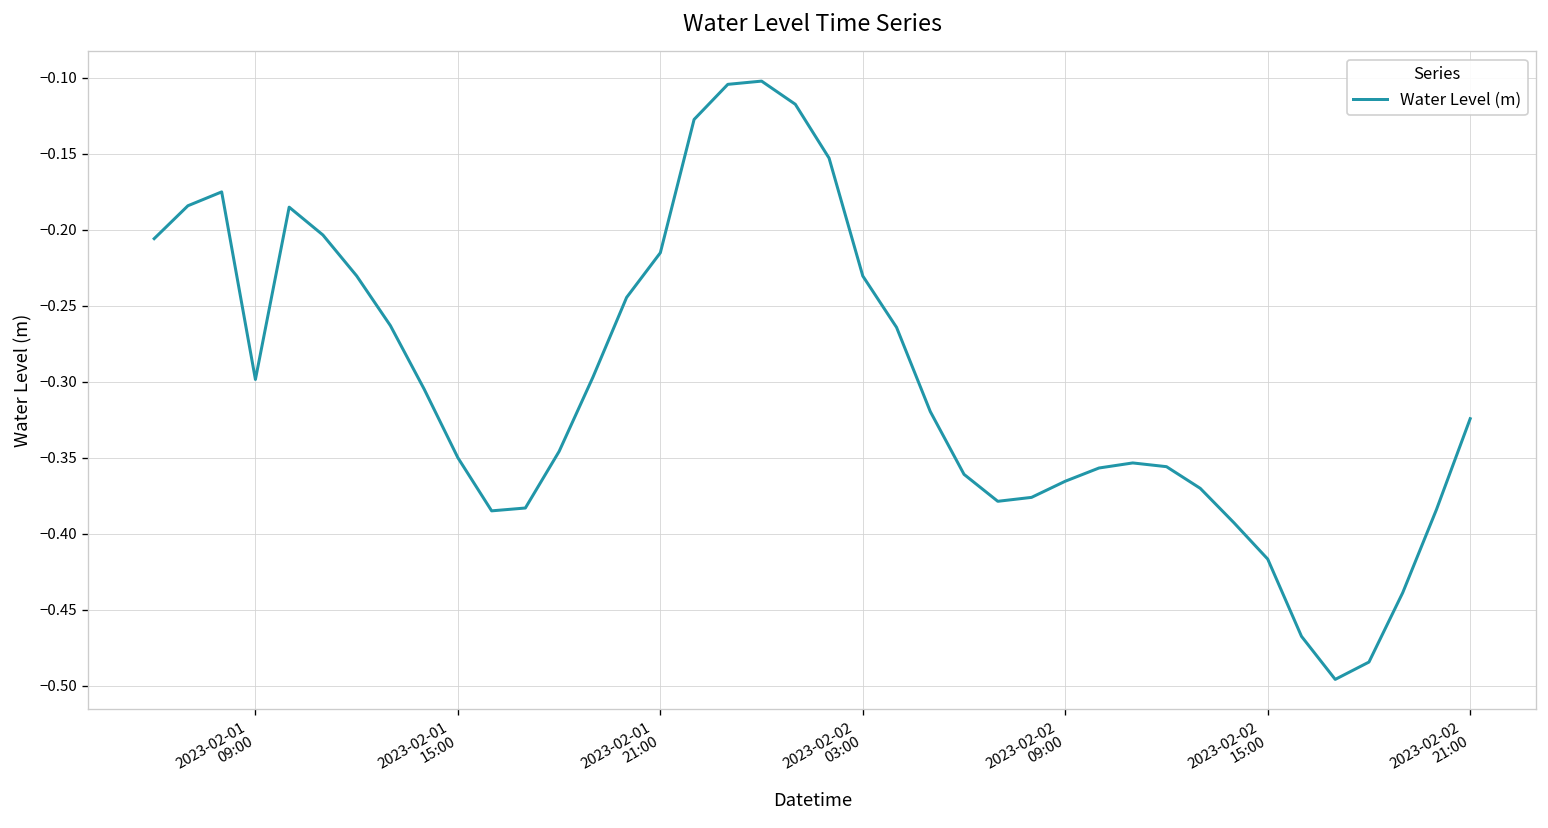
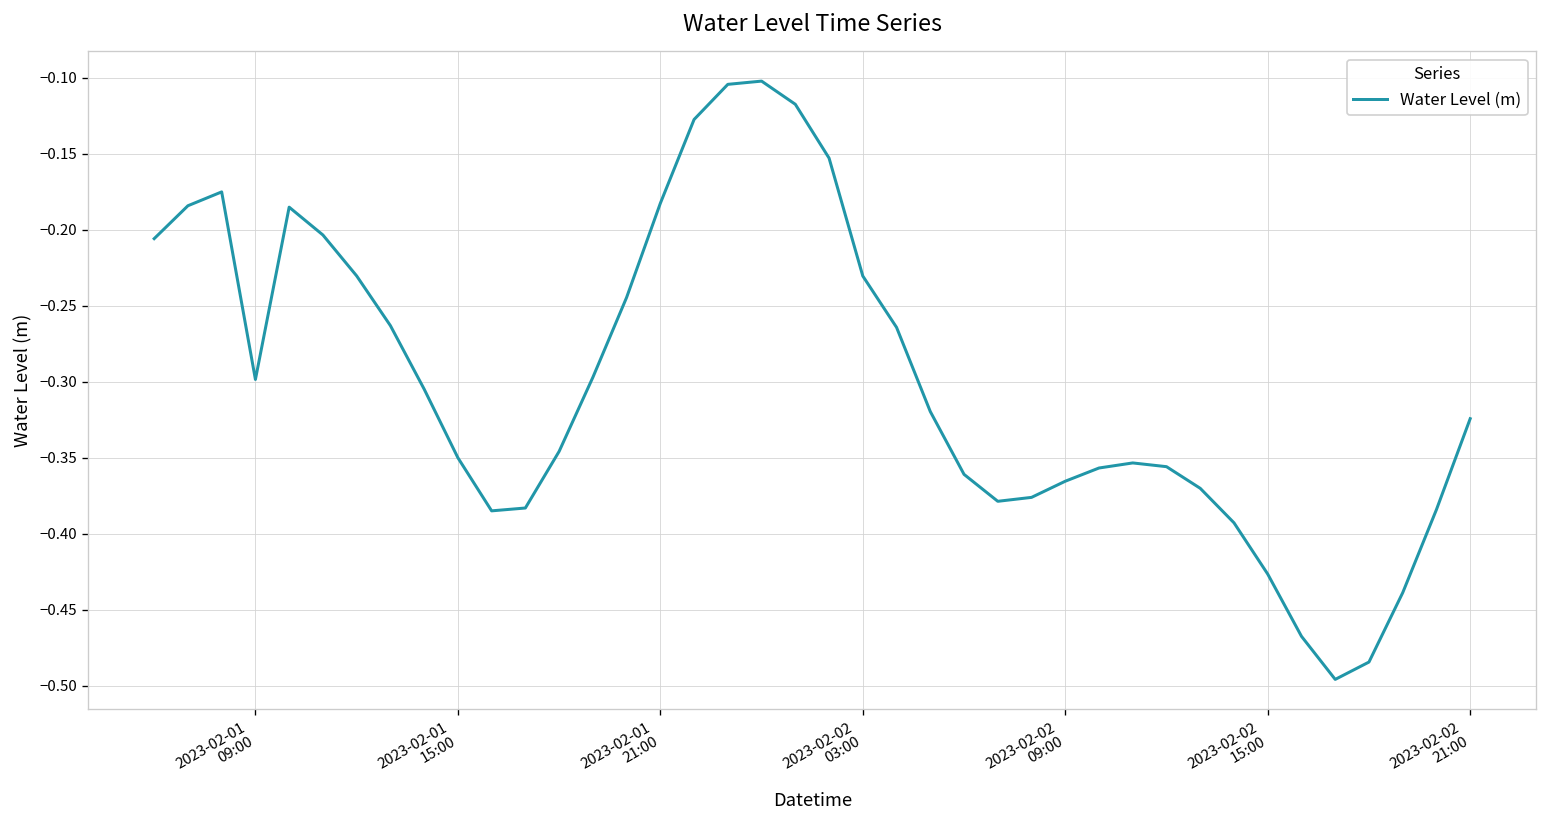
2023-02-01 21:00: -0.215 -> -0.182
2023-02-02 15:00: -0.417 -> -0.427
